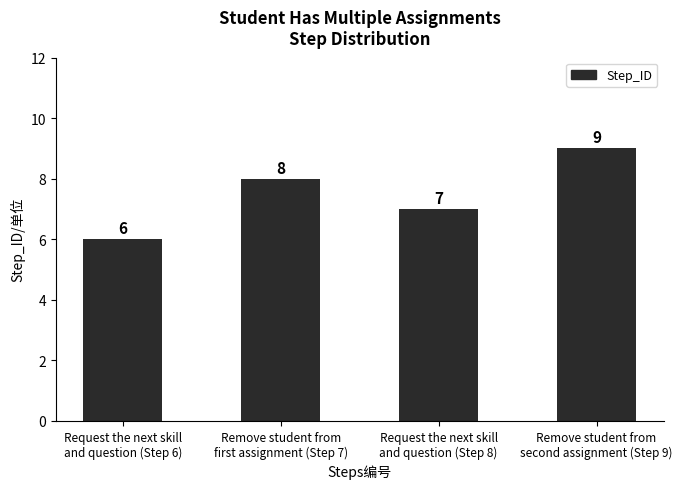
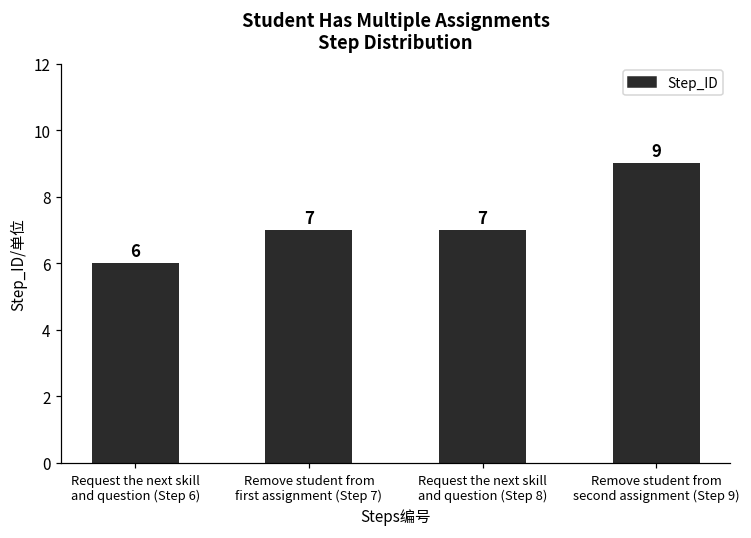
Remove student from first assignment (Step 7): 8 -> 7
